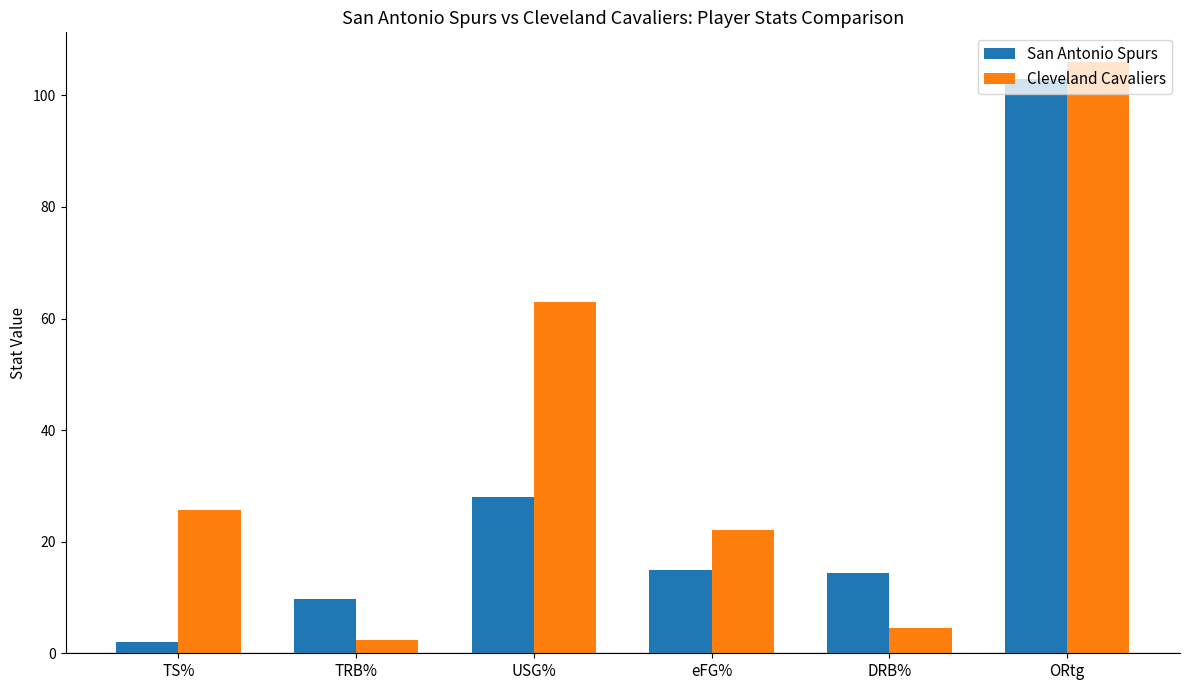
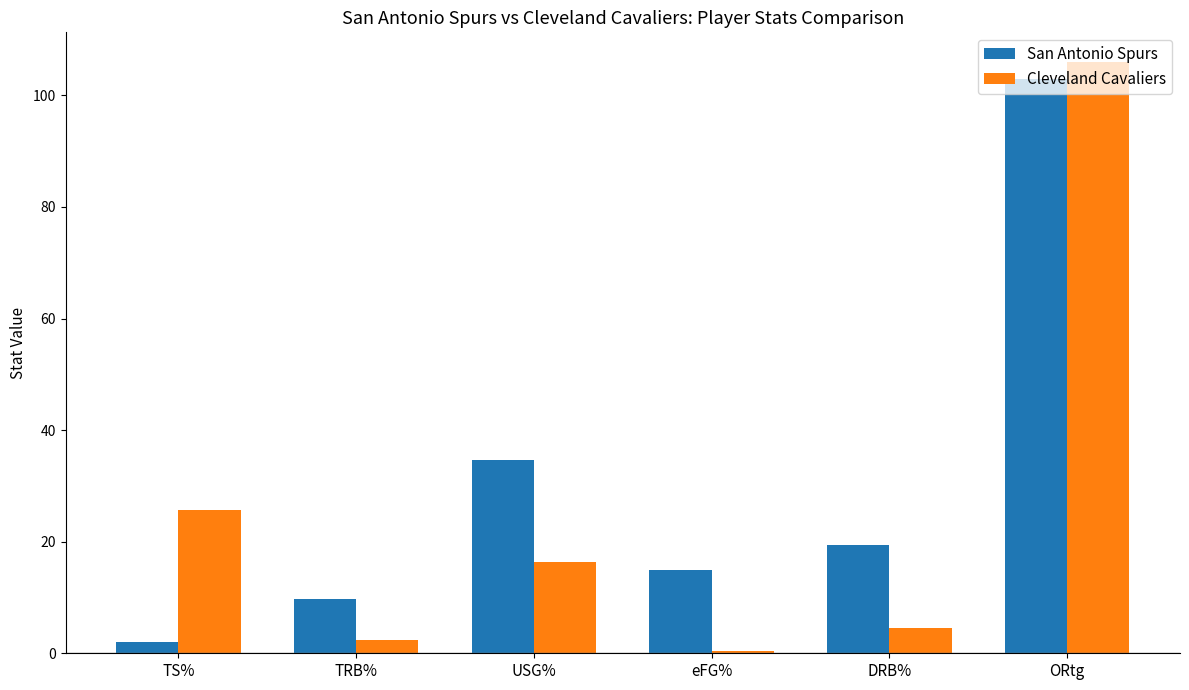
San Antonio Spurs, USG%: 28 -> 35
Cleveland Cavaliers, USG%: 63 -> 16
Cleveland Cavaliers, eFG%: 22 -> 0
San Antonio Spurs, DRB%: 14 -> 19
